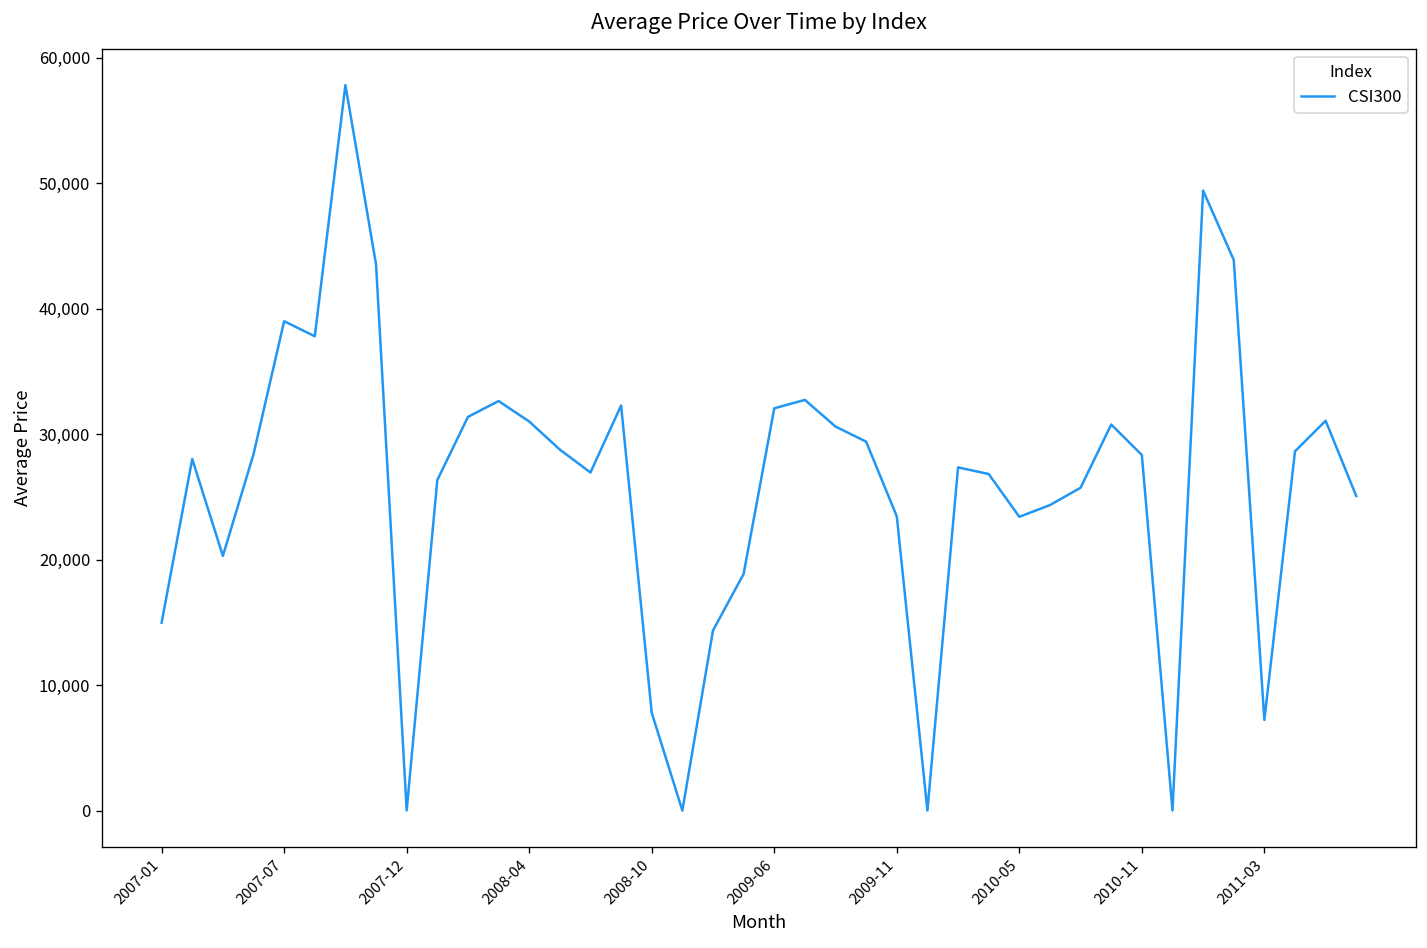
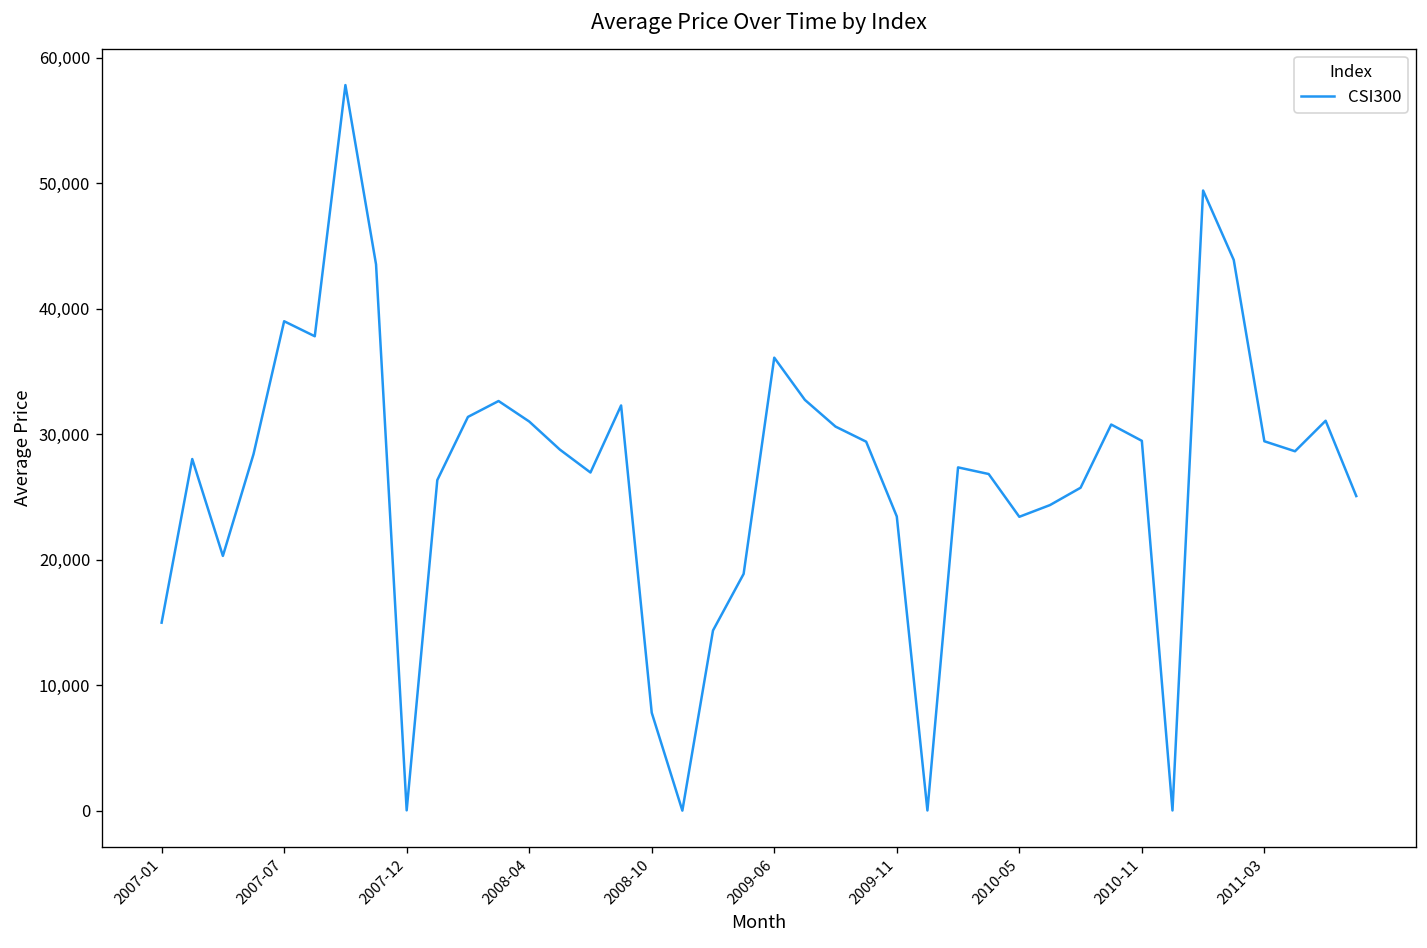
2009-06: 32,100 -> 36,100
2010-11: 28,300 -> 29,500
2011-03: 7,200 -> 29,400
